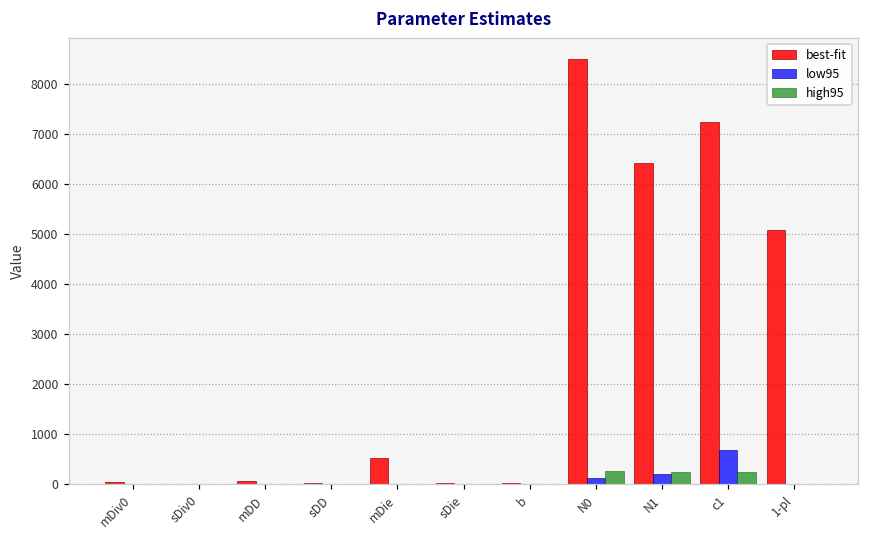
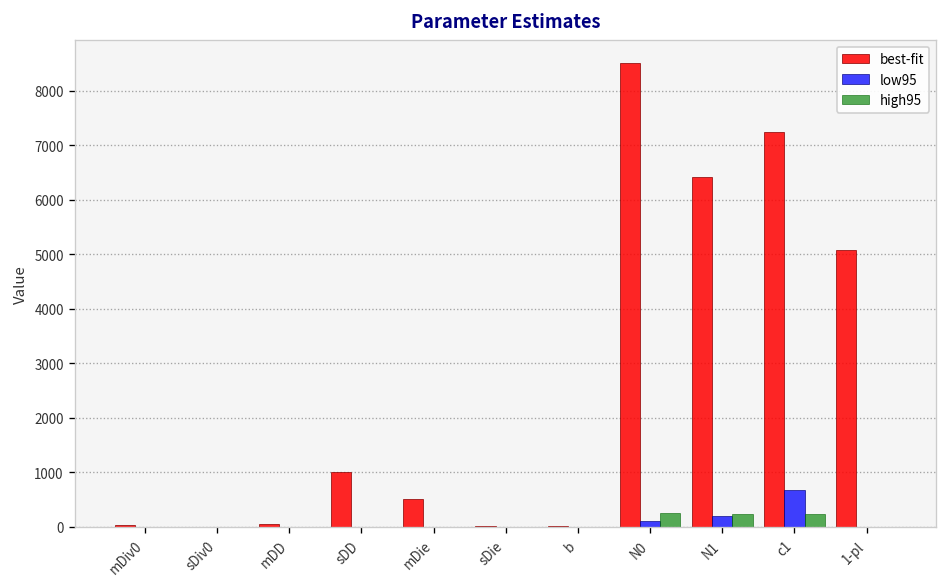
best-fit, sDD: 0 -> 1000
